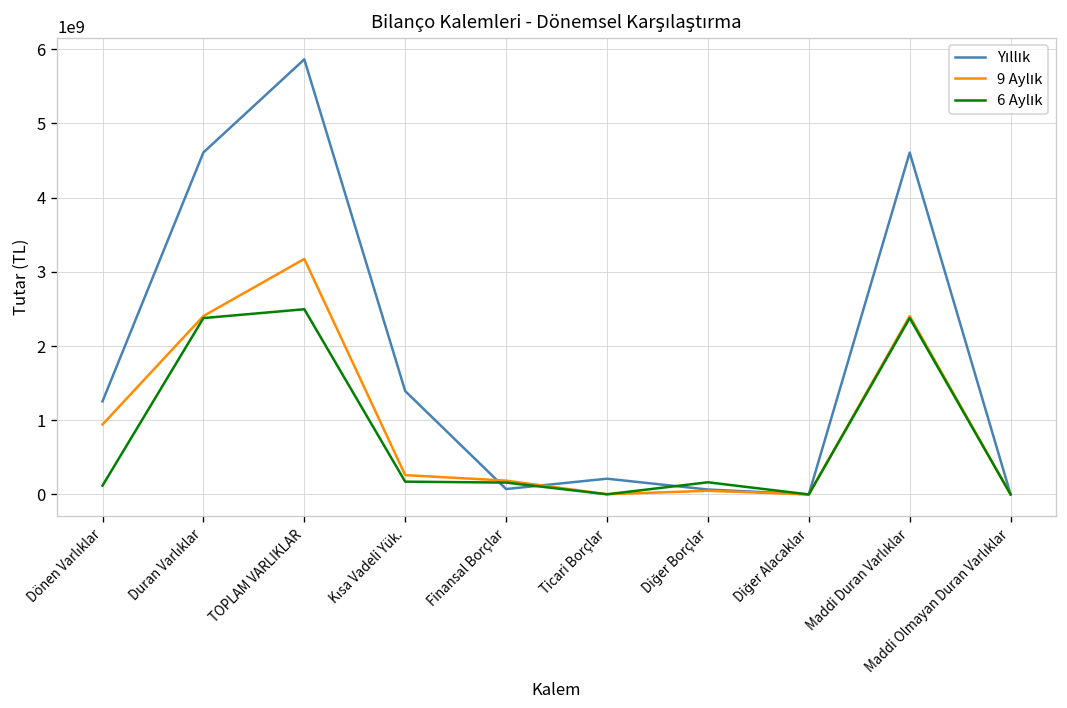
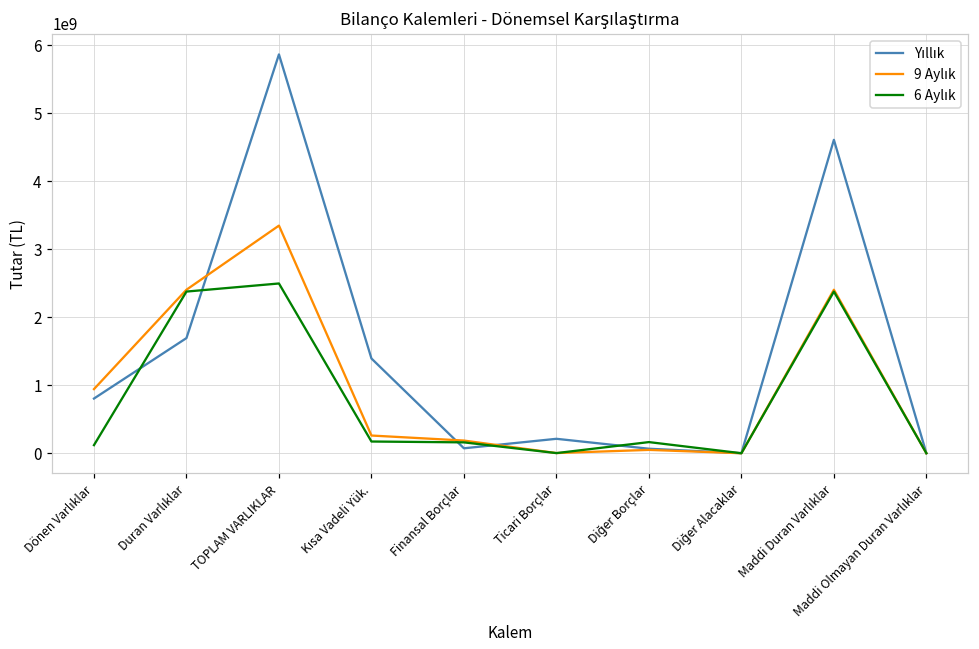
Yıllık, Dönen Varlıklar: 1300000000 -> 800000000
Yıllık, Duran Varlıklar: 4600000000 -> 1700000000
9 Aylık, TOPLAM VARLIKLAR: 3200000000 -> 3300000000
